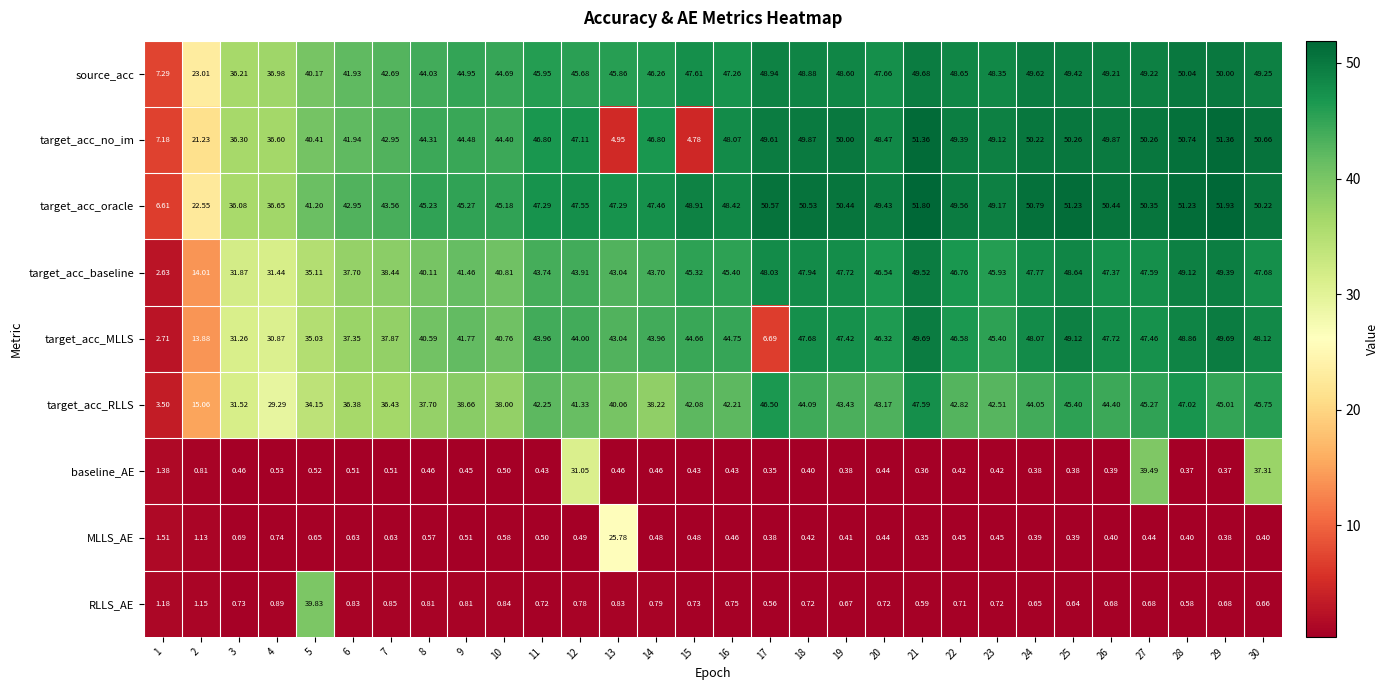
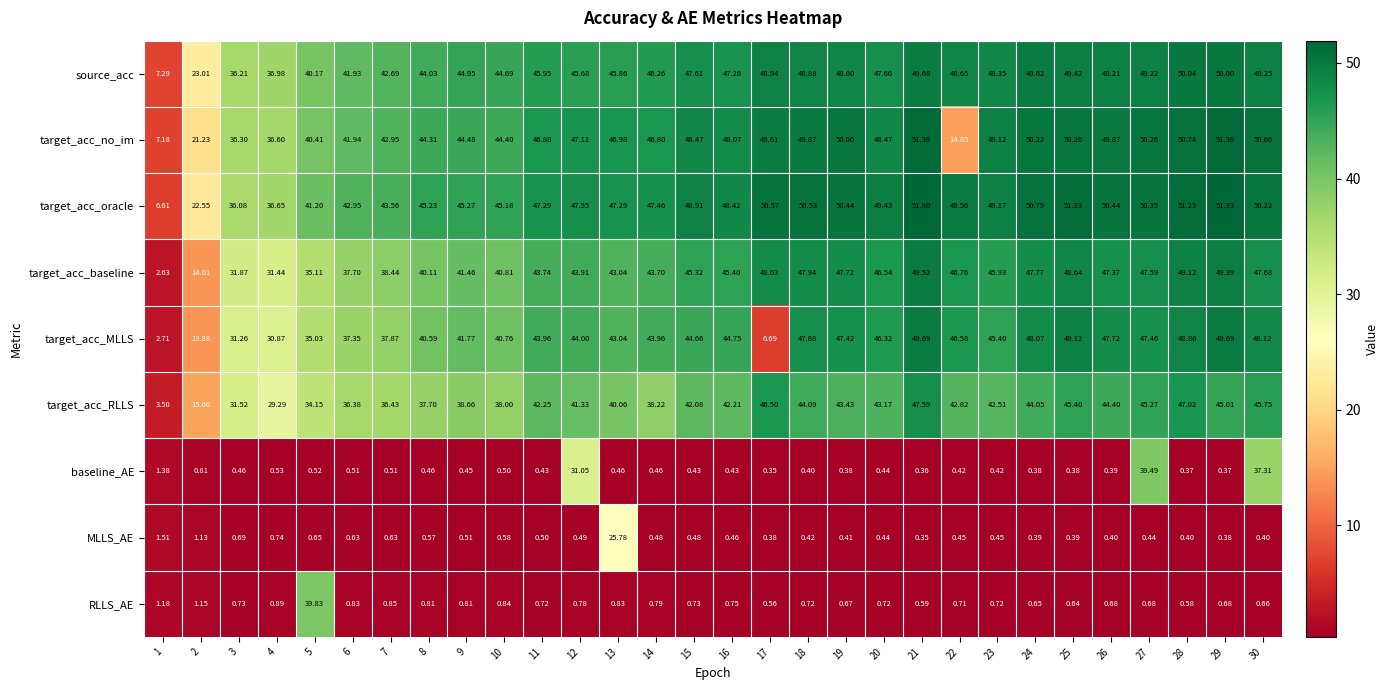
target_acc_no_im, 13: 4.95 -> 46.98
target_acc_no_im, 15: 4.78 -> 48.47
target_acc_no_im, 22: 49.39 -> 14.85
